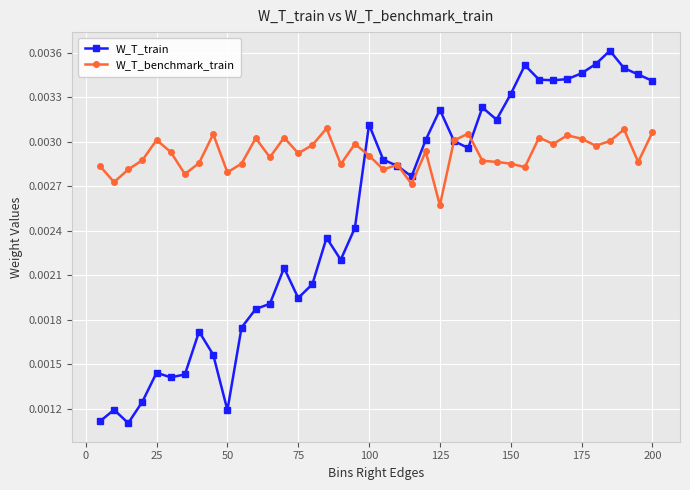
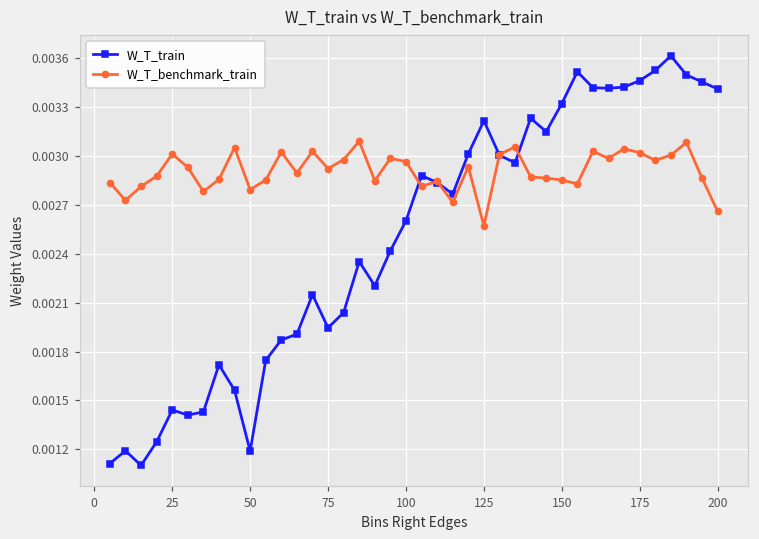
W_T_train, 100: 0.00311 -> 0.00260
W_T_benchmark_train, 100: 0.00291 -> 0.00296
W_T_benchmark_train, 200: 0.00306 -> 0.00266
